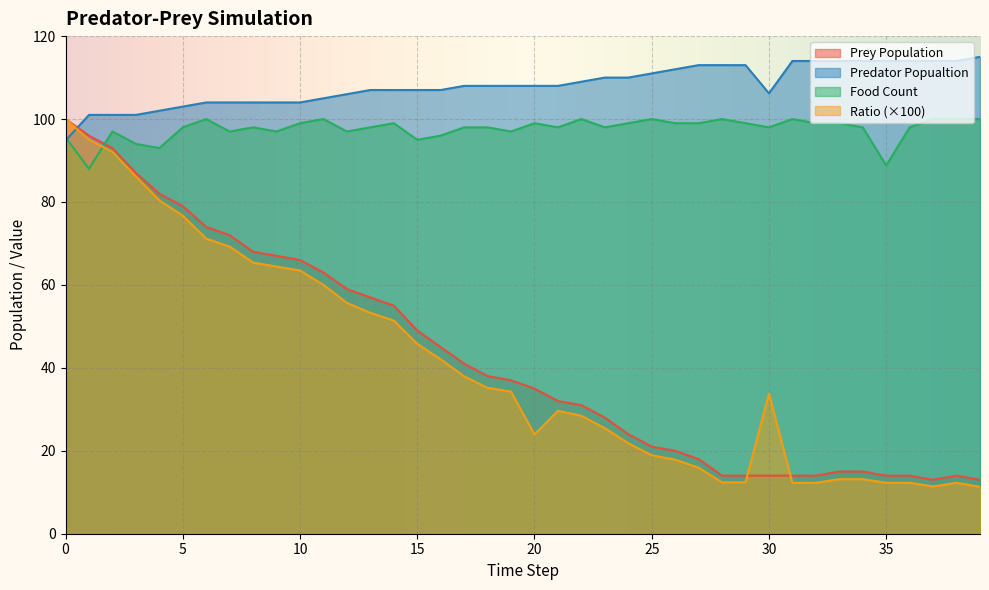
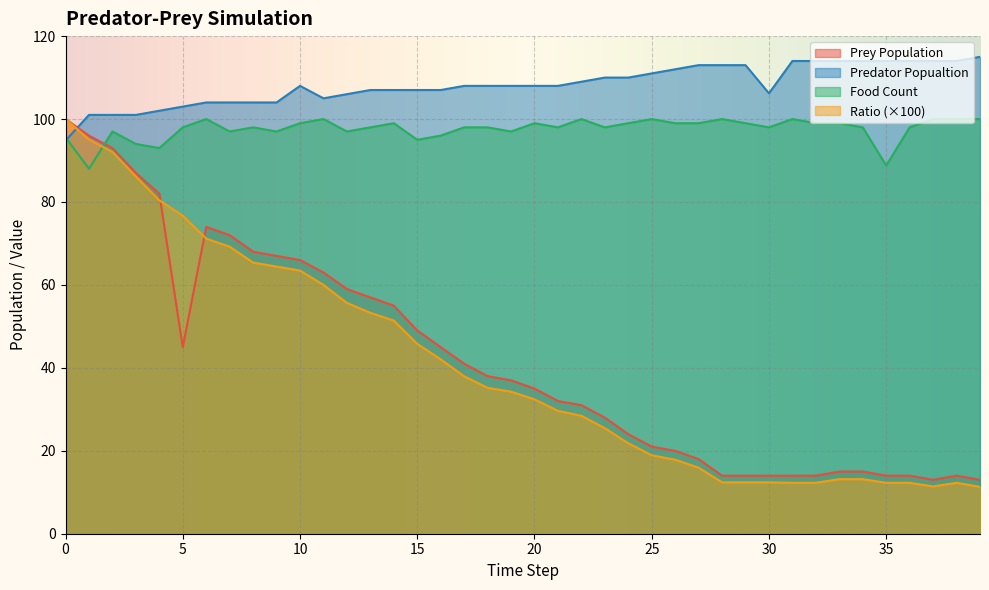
Prey Population, 5: 79 -> 45
Predator Popualtion, 10: 104 -> 108
Ratio (×100), 20: 24 -> 32
Ratio (×100), 30: 34 -> 12
